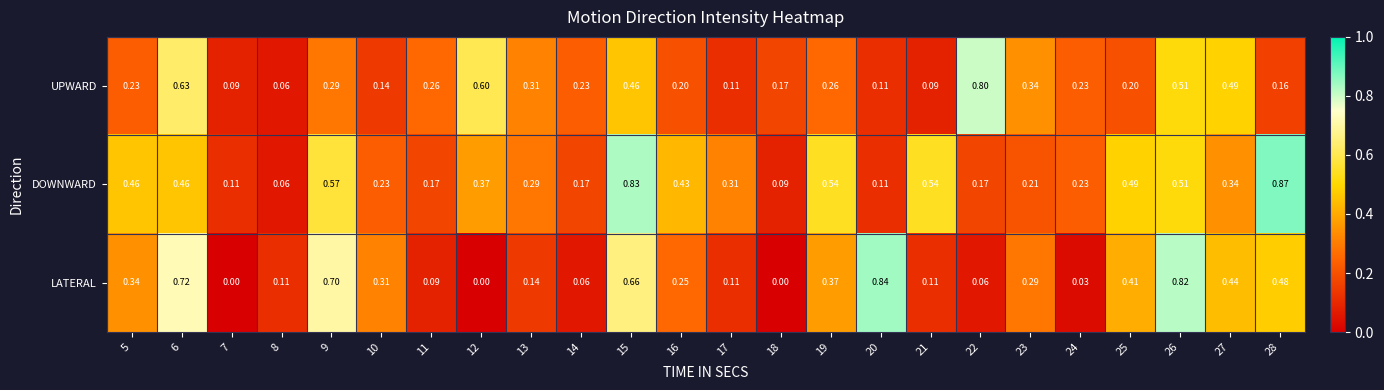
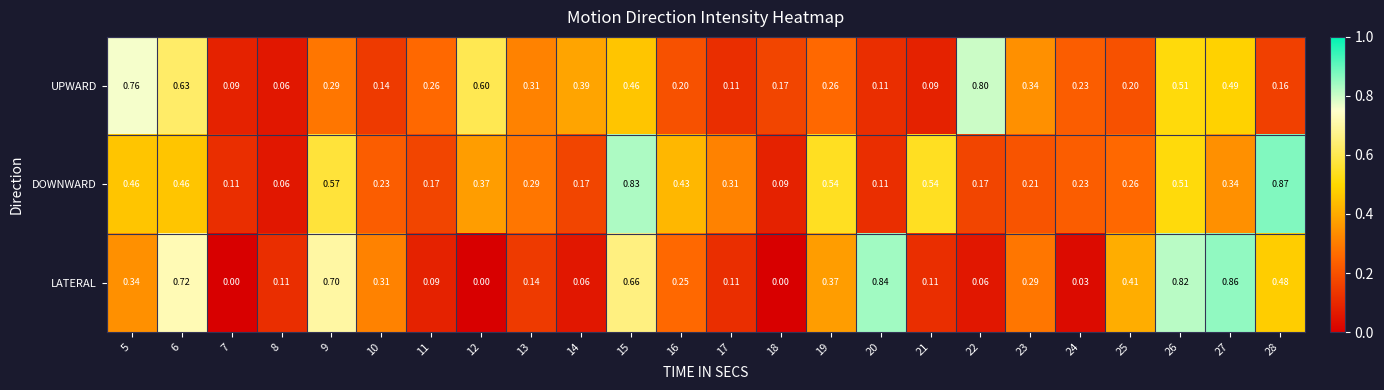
UPWARD, 5: 0.23 -> 0.76
UPWARD, 14: 0.23 -> 0.39
DOWNWARD, 25: 0.49 -> 0.26
LATERAL, 27: 0.44 -> 0.86
